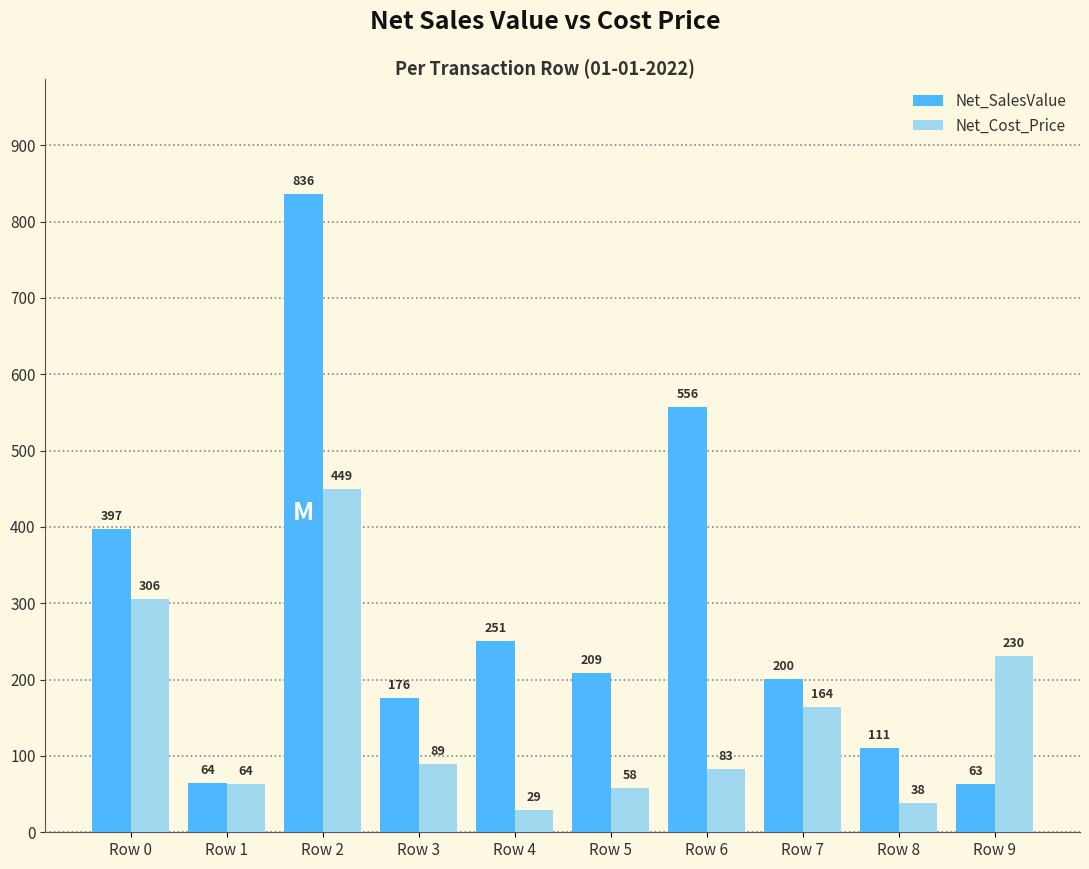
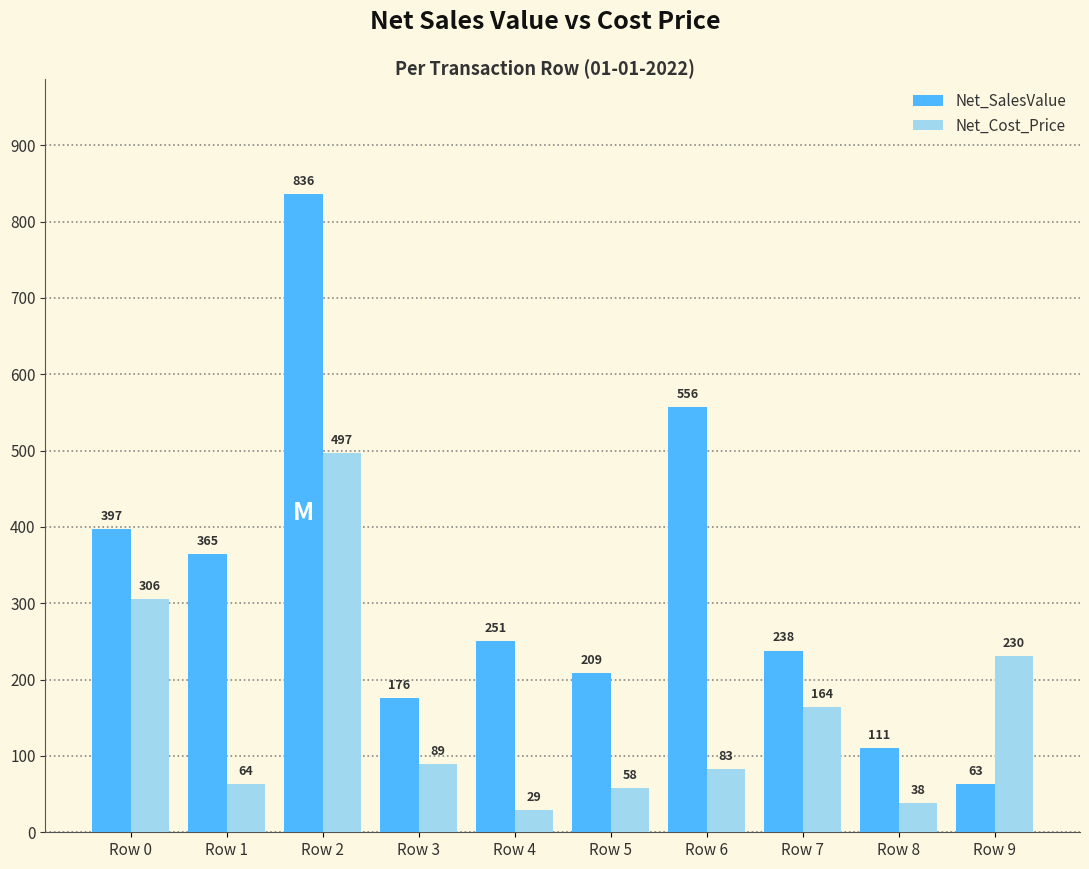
Net_SalesValue, Row 1: 64 -> 365
Net_Cost_Price, Row 2: 449 -> 497
Net_SalesValue, Row 7: 200 -> 238
